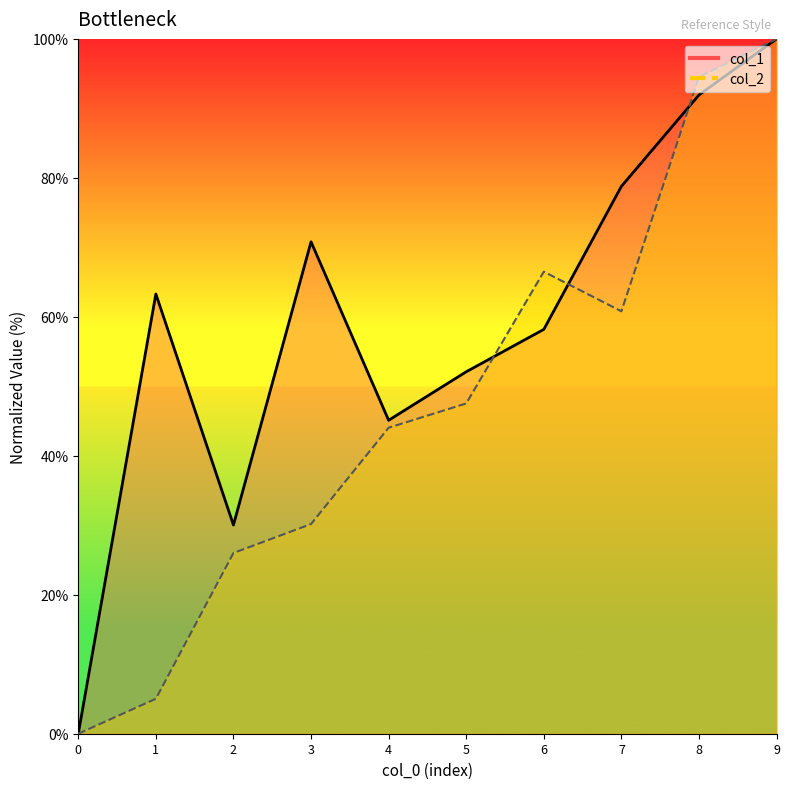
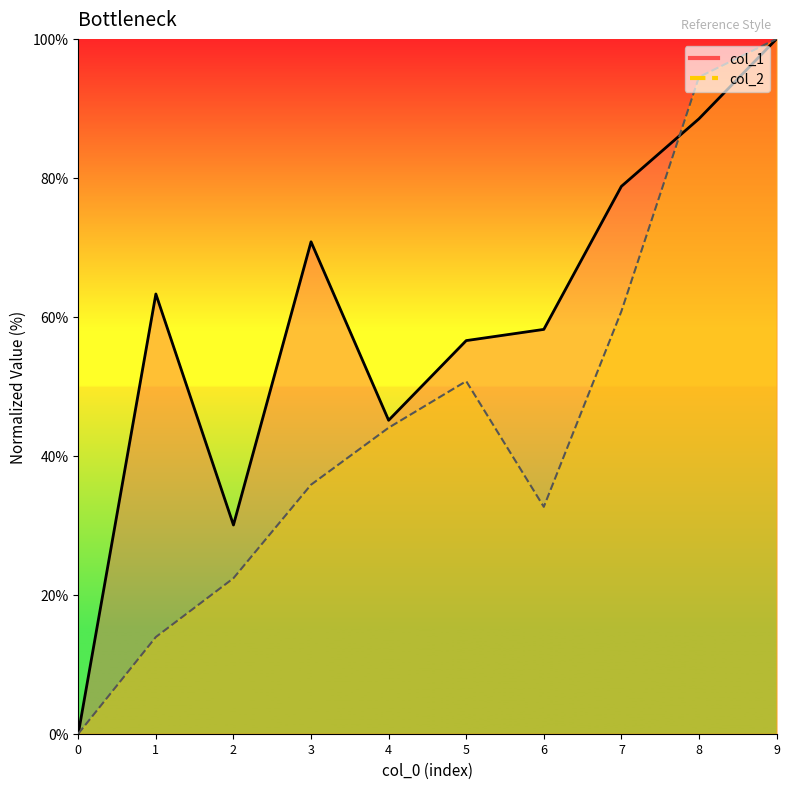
col_2, 1: 5% -> 14%
col_2, 2: 26% -> 22%
col_2, 3: 30% -> 36%
col_1, 5: 52% -> 57%
col_2, 5: 48% -> 51%
col_2, 6: 66% -> 33%
col_1, 8: 92% -> 89%
